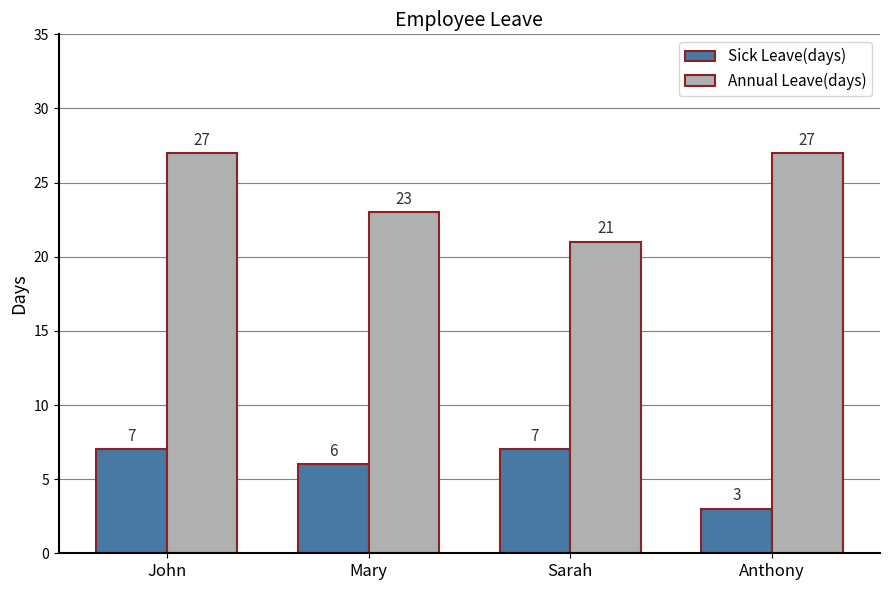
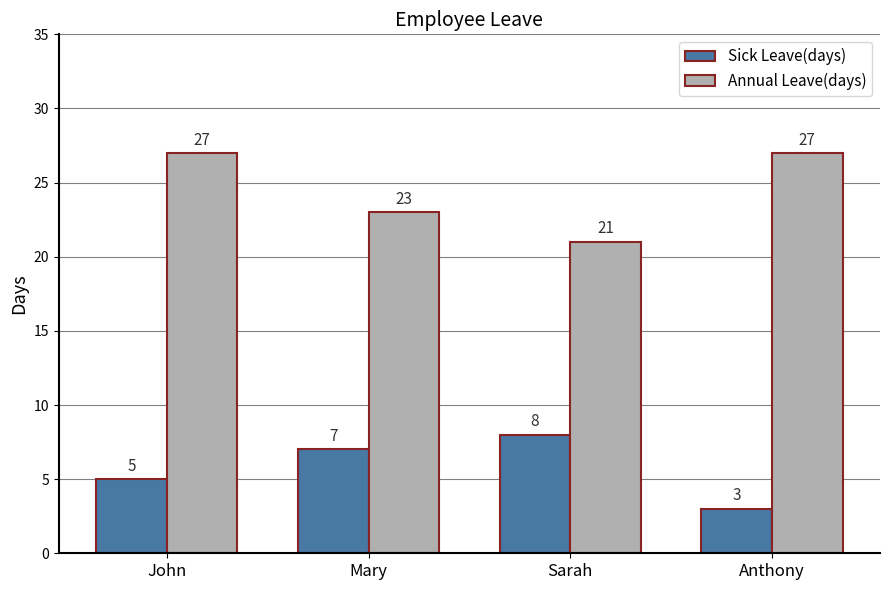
Sick Leave(days), John: 7 -> 5
Sick Leave(days), Mary: 6 -> 7
Sick Leave(days), Sarah: 7 -> 8
